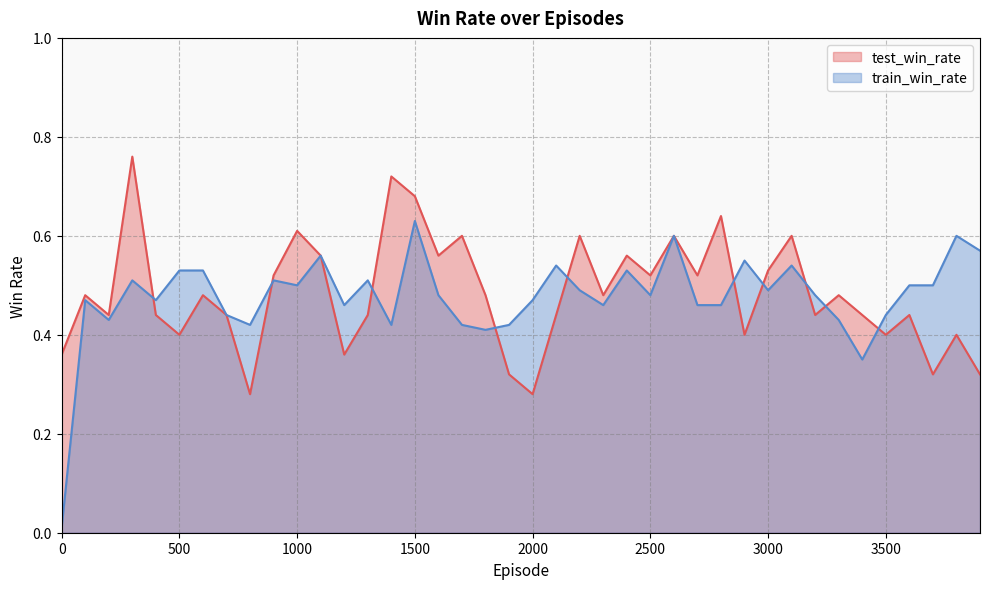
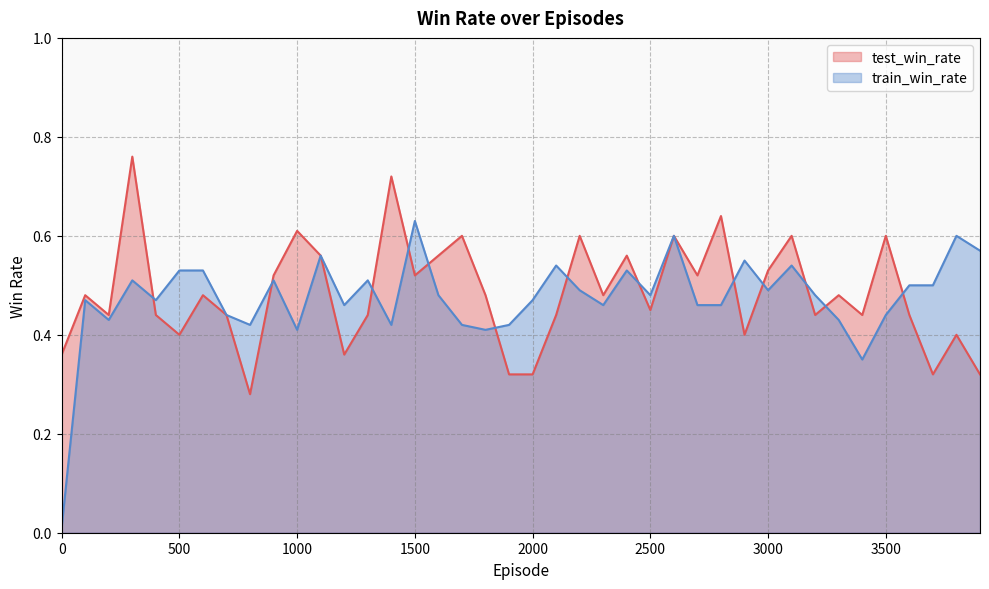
train_win_rate, 1000: 0.50 -> 0.41
test_win_rate, 1500: 0.68 -> 0.52
test_win_rate, 2000: 0.28 -> 0.32
test_win_rate, 2500: 0.52 -> 0.45
test_win_rate, 3500: 0.4 -> 0.6
